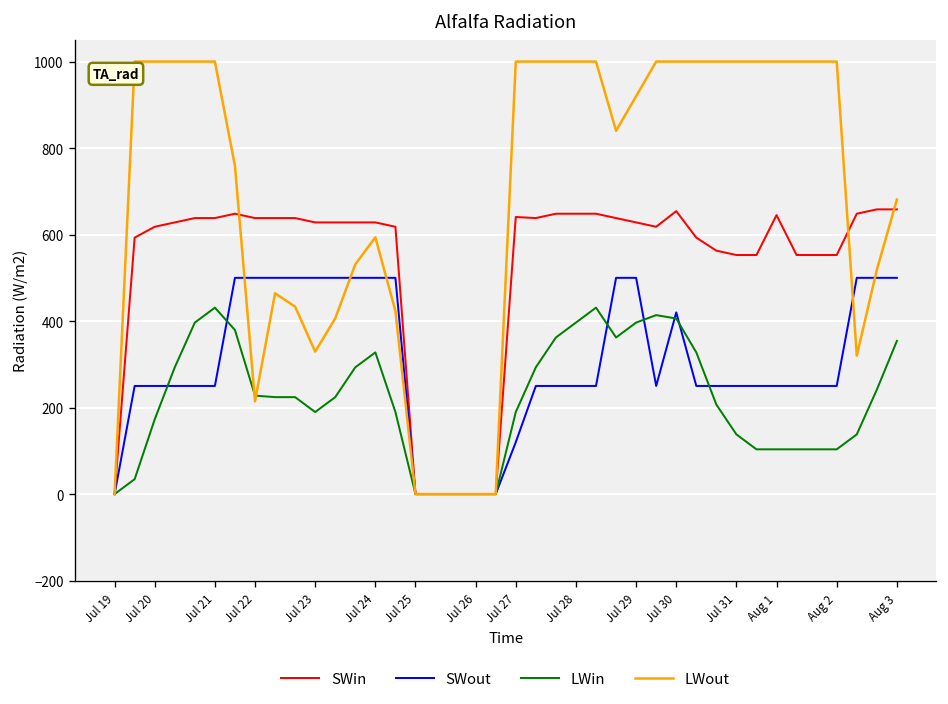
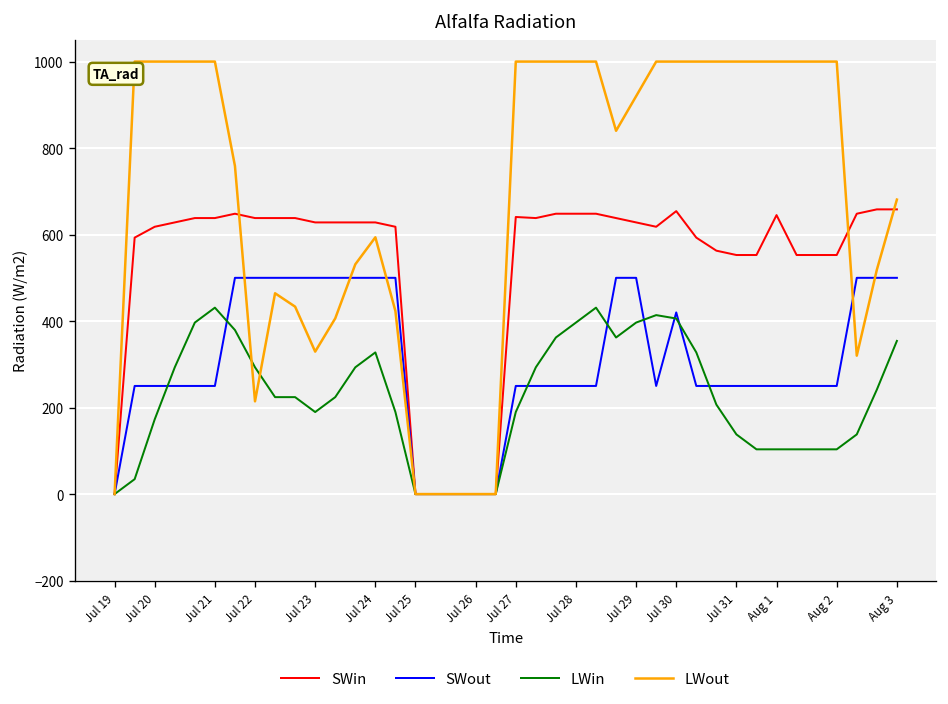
LWin, Jul 22: 230 -> 290
SWout, Jul 27: 120 -> 250
